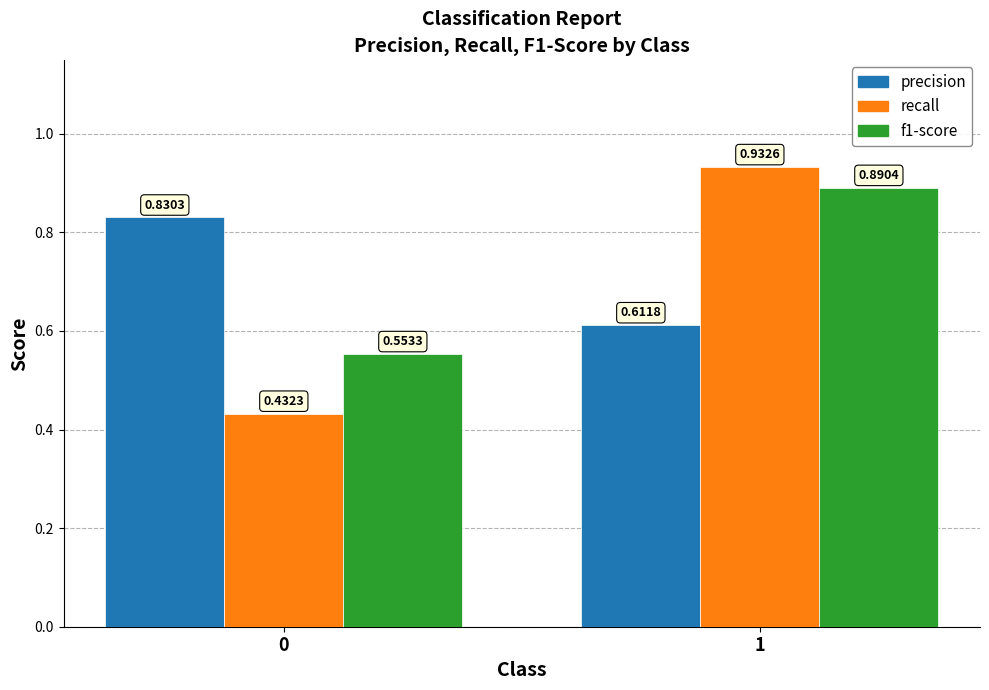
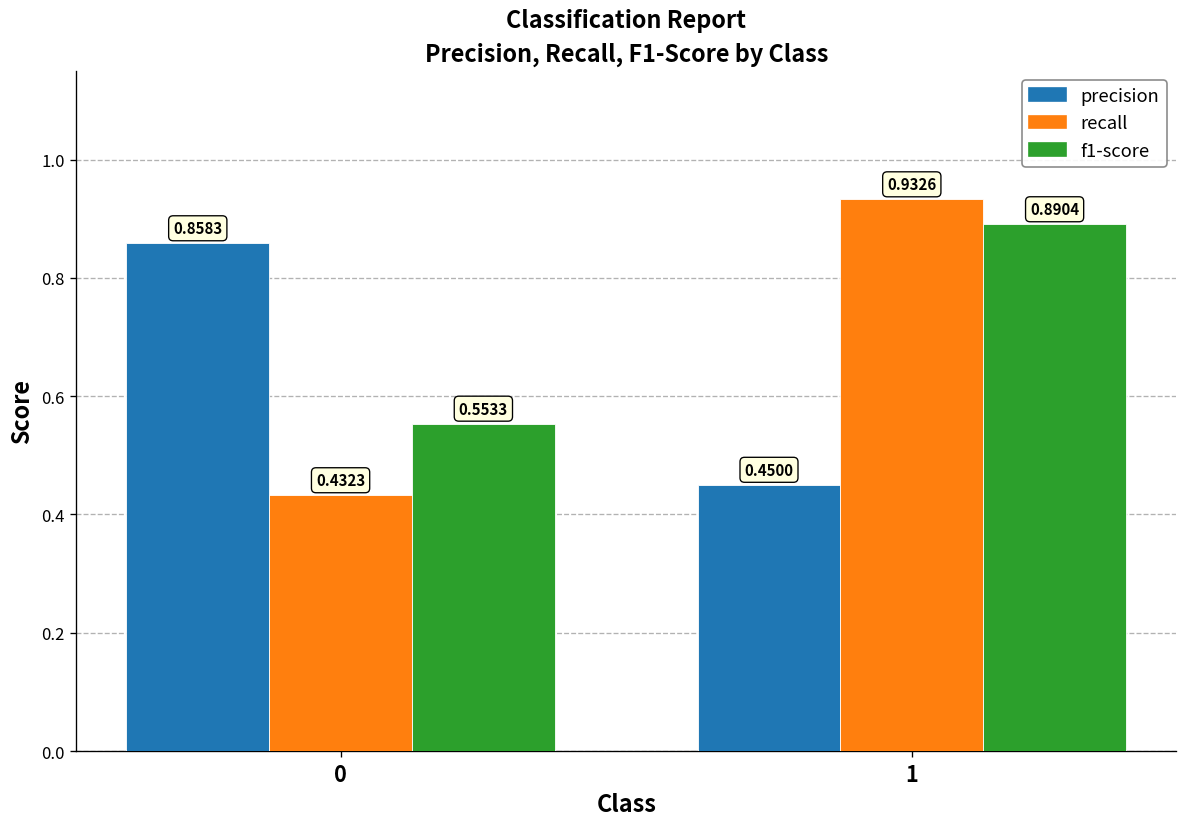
precision, 0: 0.8303 -> 0.8583
precision, 1: 0.6118 -> 0.4500
